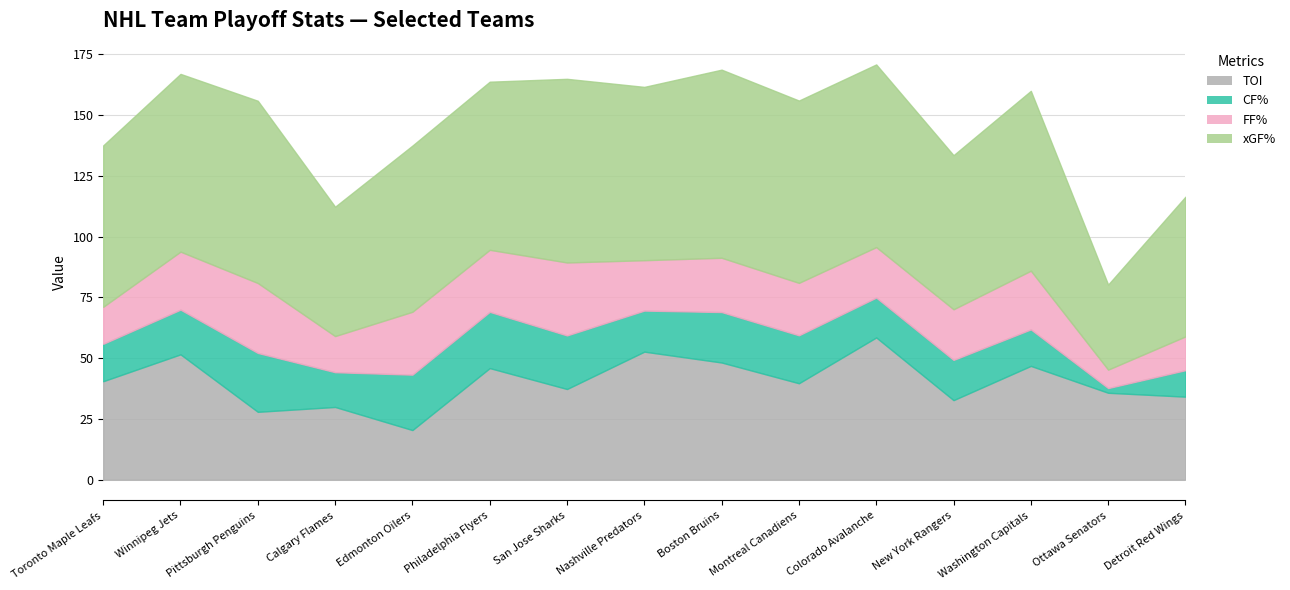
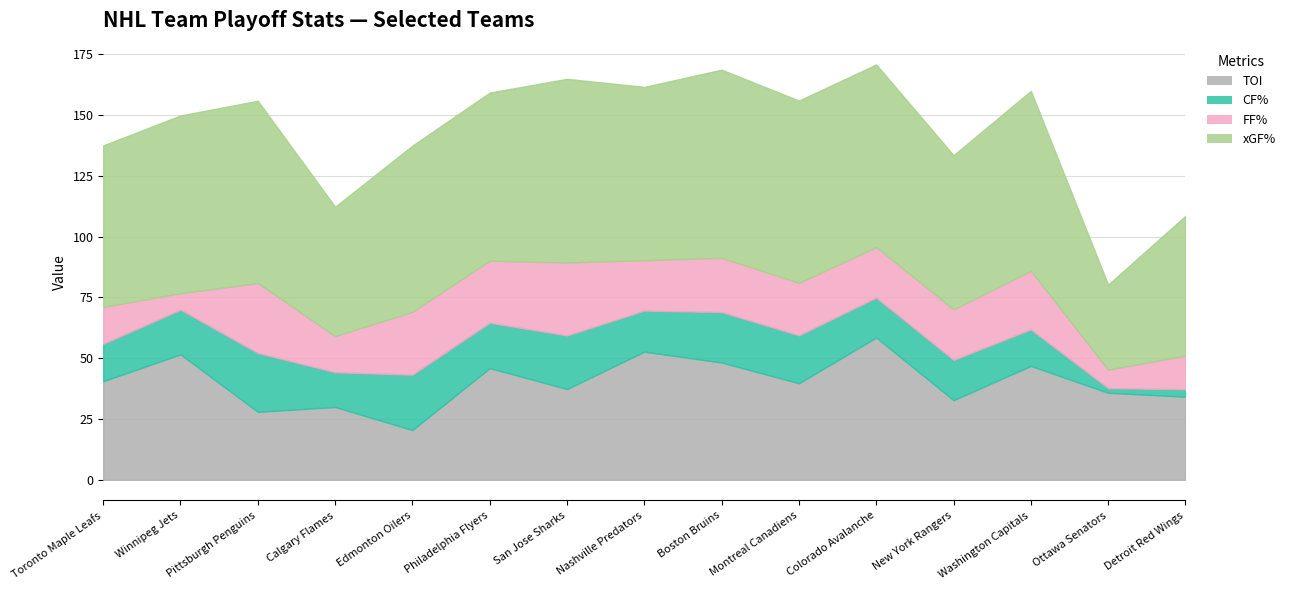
FF%, Winnipeg Jets: 24 -> 7
CF%, Philadelphia Flyers: 23 -> 19
CF%, Detroit Red Wings: 11 -> 3
